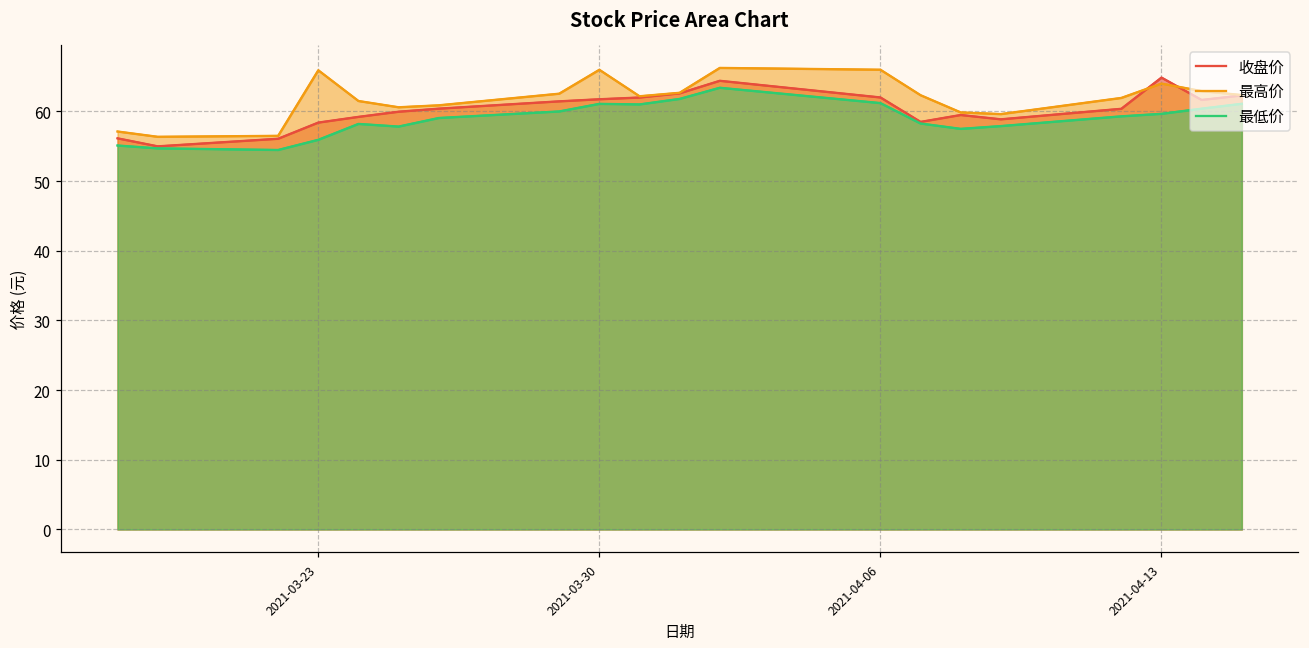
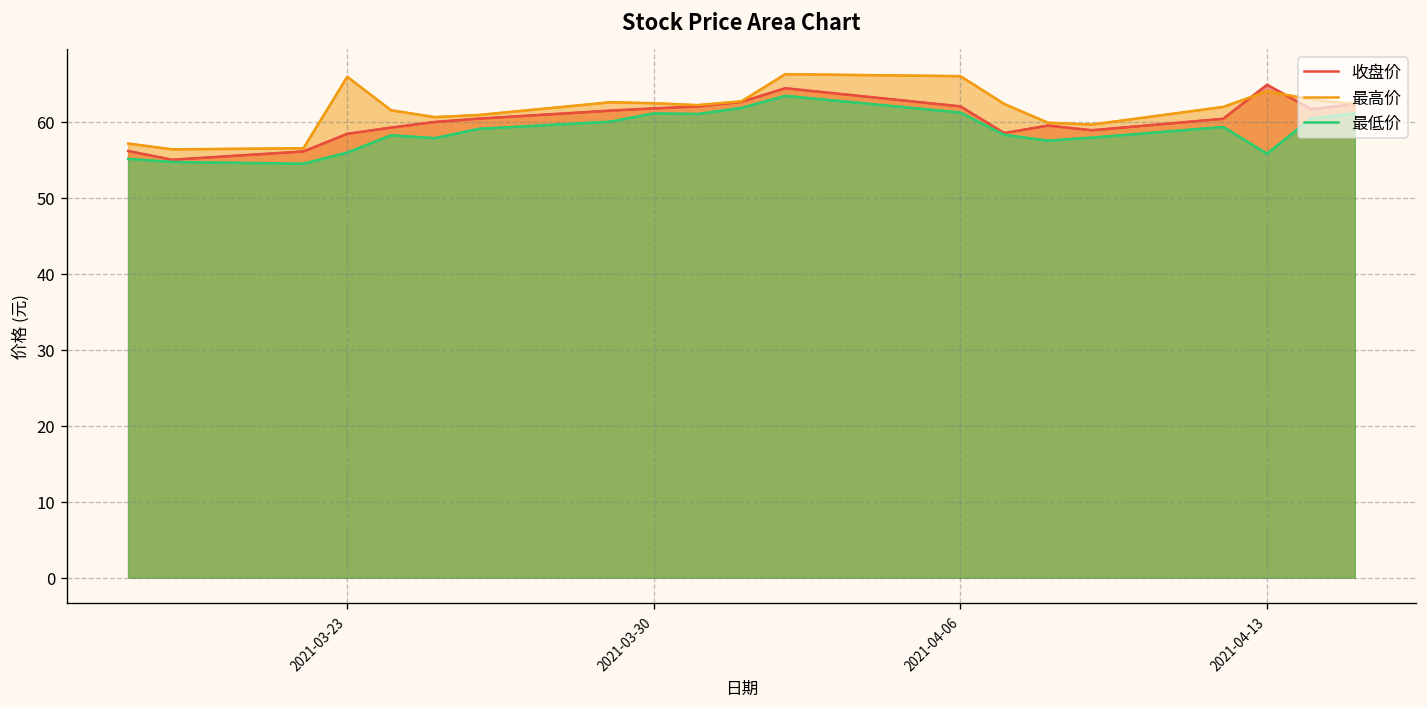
最高价, 2021-03-30: 66 -> 62
最低价, 2021-04-13: 60 -> 56
